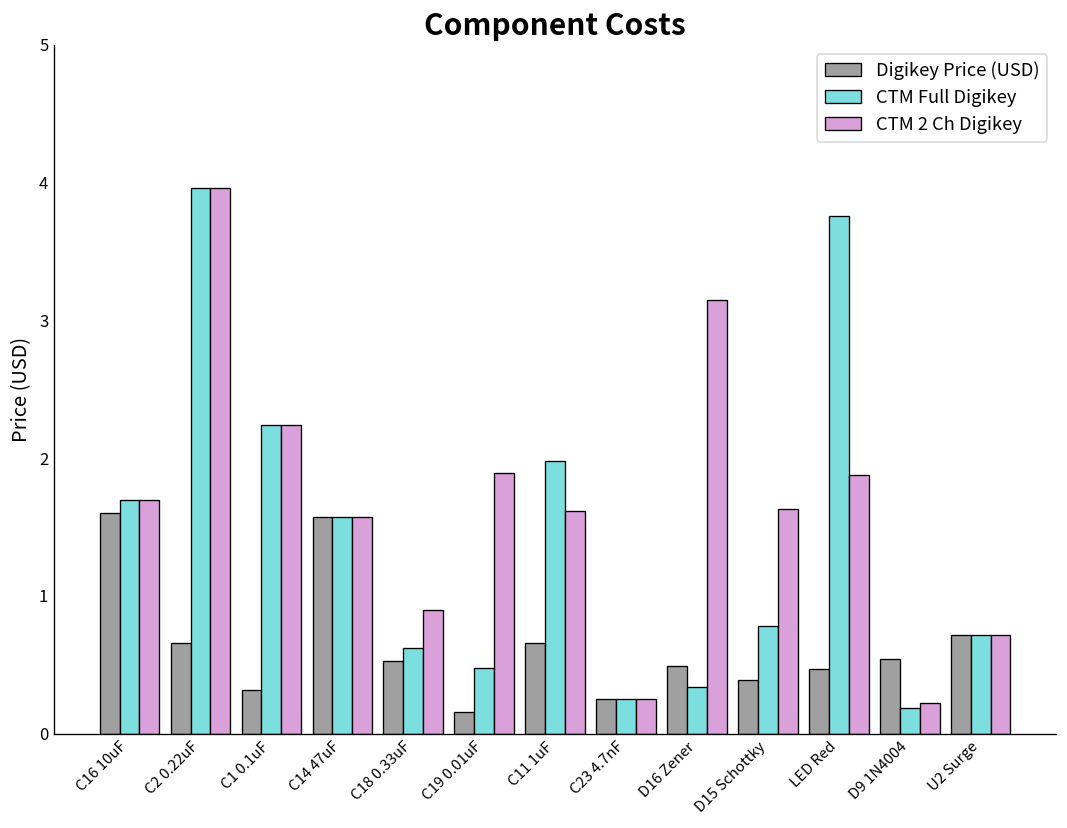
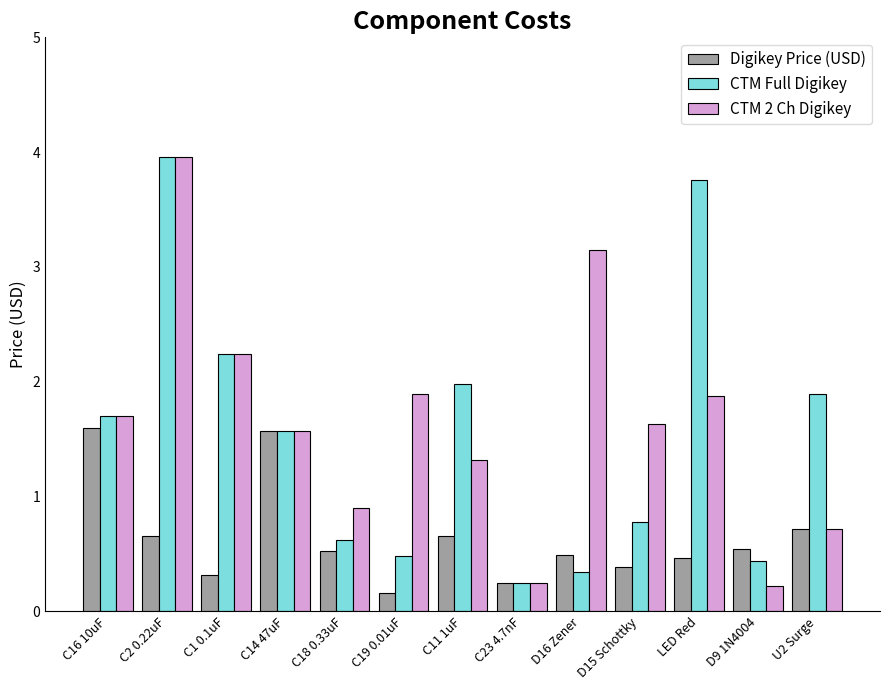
CTM 2 Ch Digikey, C11 1uF: 1.62 -> 1.32
CTM Full Digikey, D9 1N4004: 0.19 -> 0.44
CTM Full Digikey, U2 Surge: 0.72 -> 1.89
